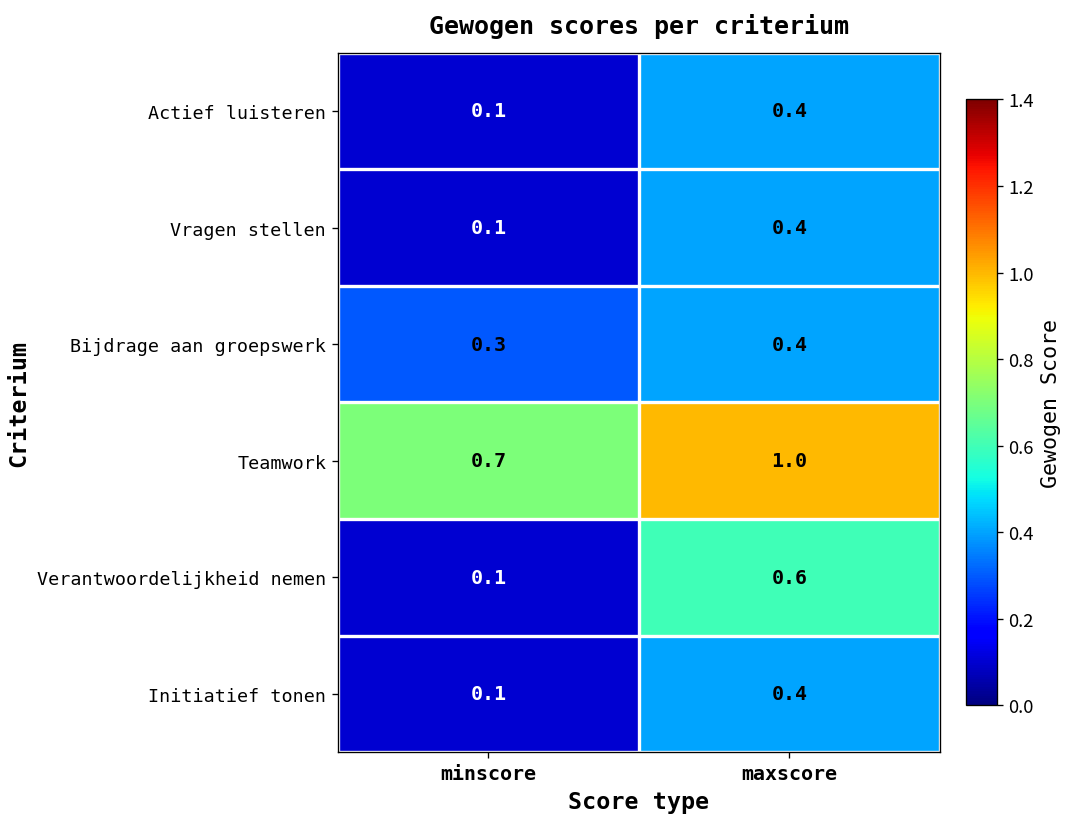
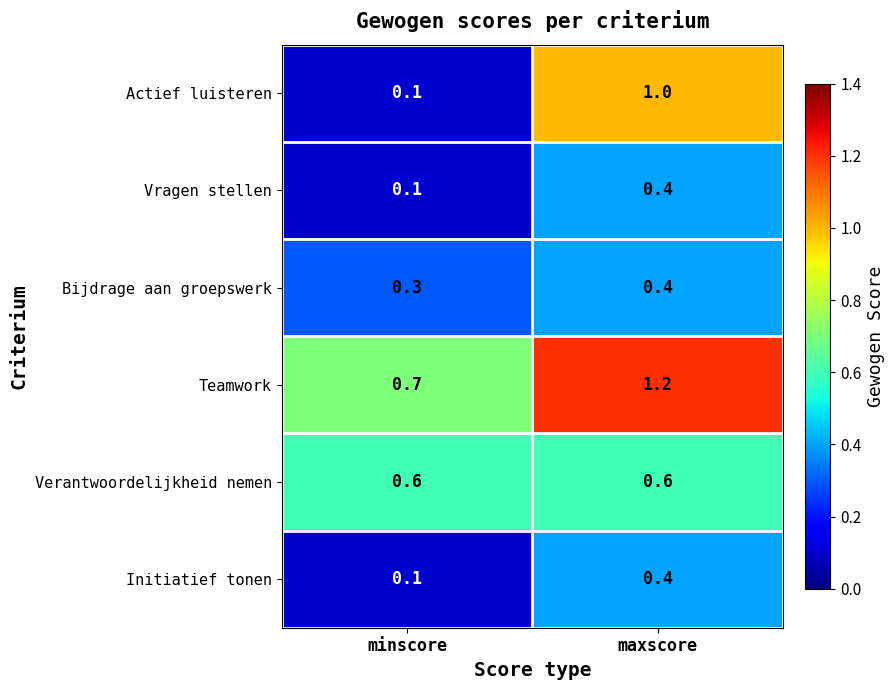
Actief luisteren, maxscore: 0.4 -> 1.0
Teamwork, maxscore: 1.0 -> 1.2
Verantwoordelijkheid nemen, minscore: 0.1 -> 0.6
